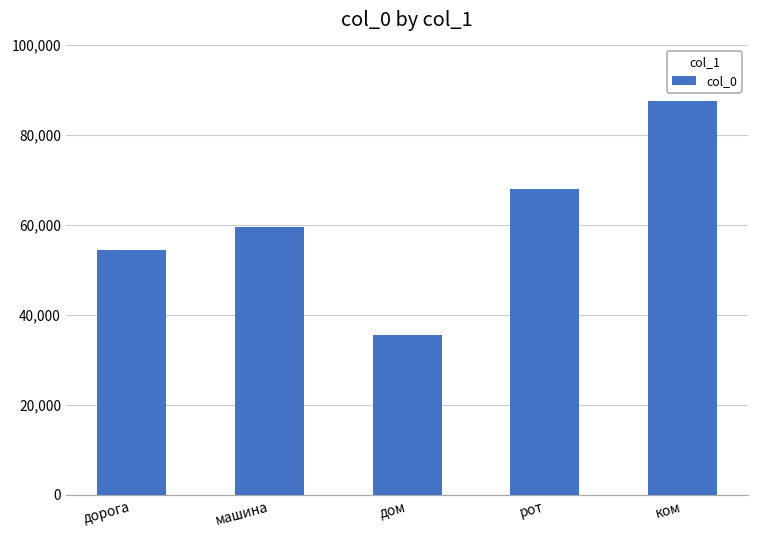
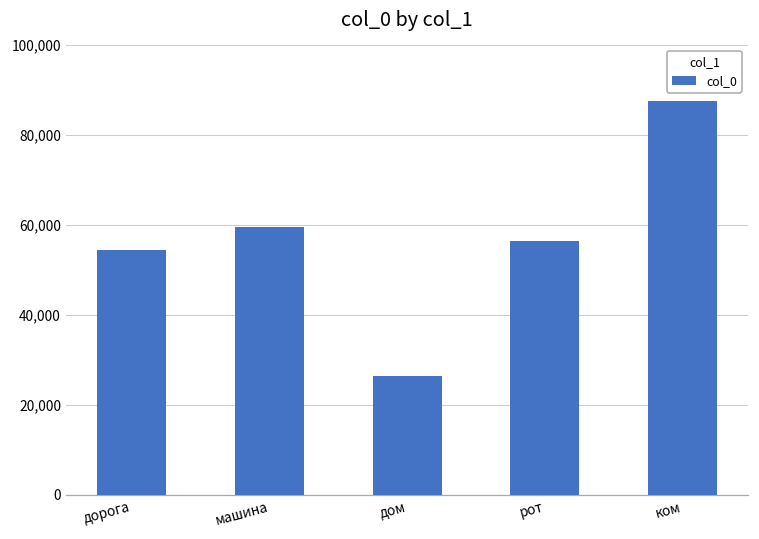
дом: 35,000 -> 26,000
рот: 68,000 -> 56,000
